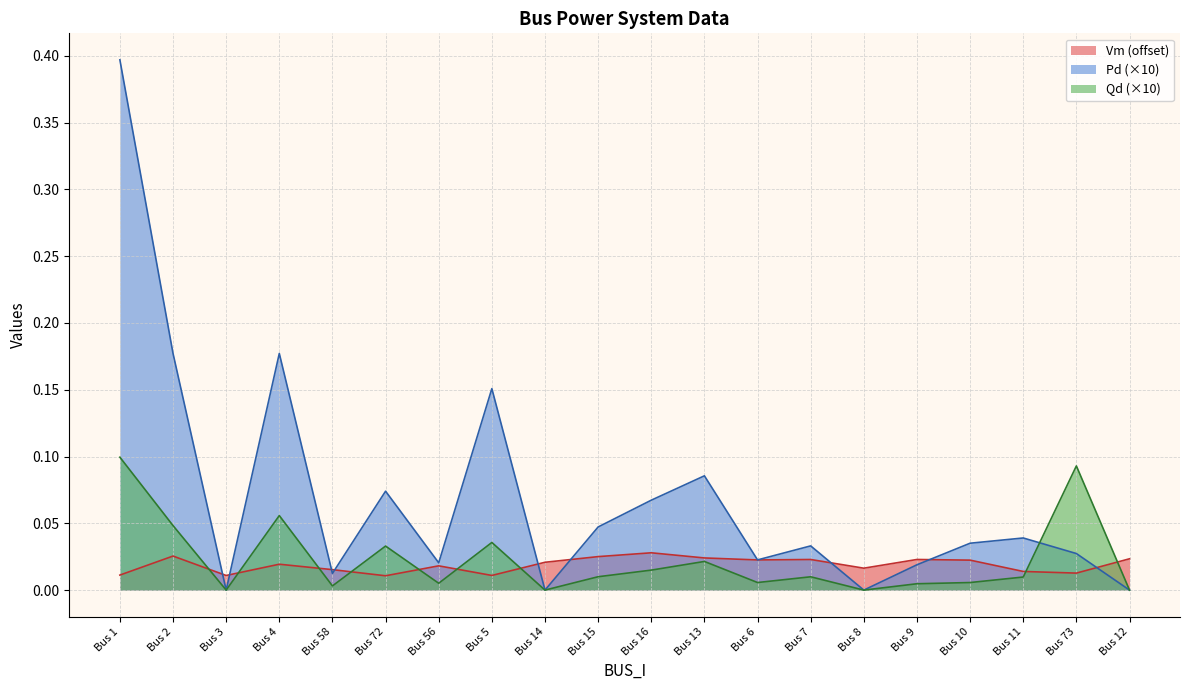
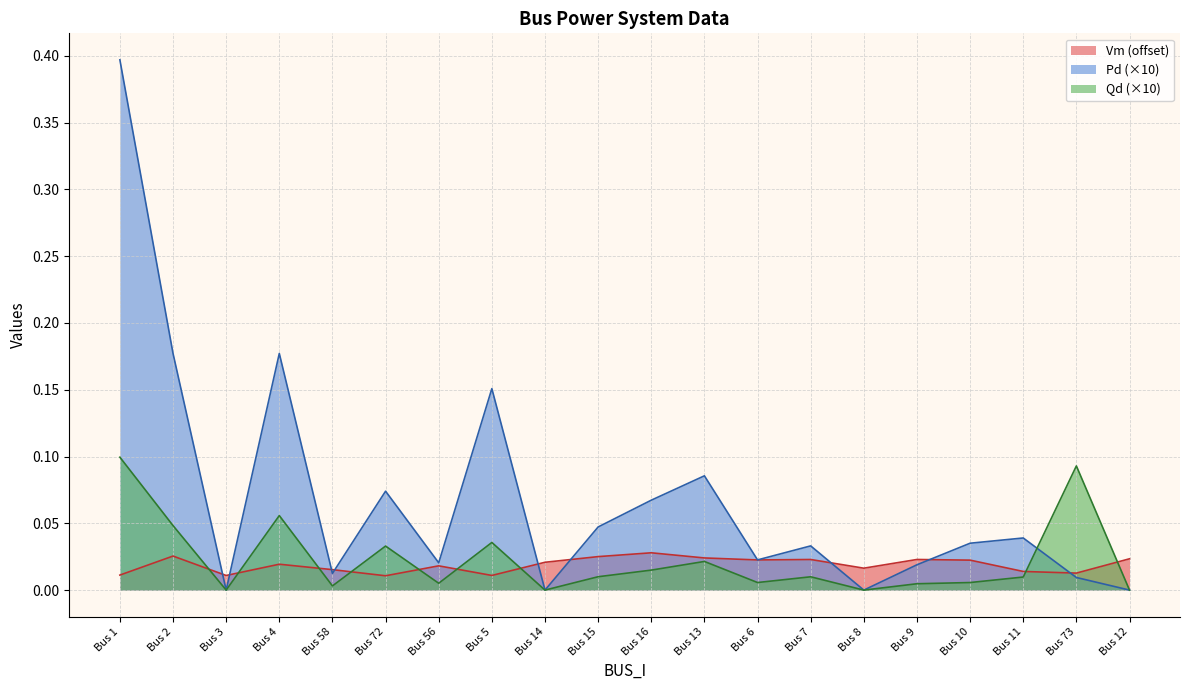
Pd (×10), Bus 73: 0.027 -> 0.009
